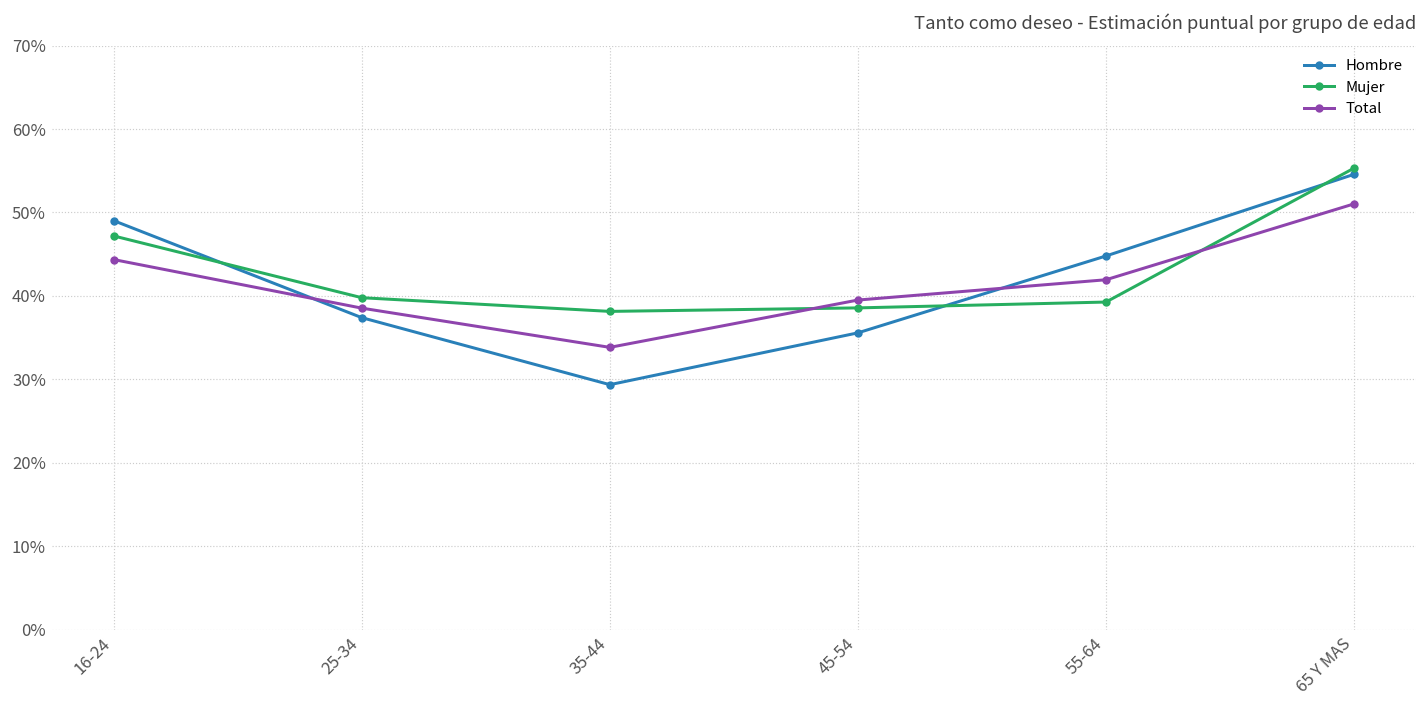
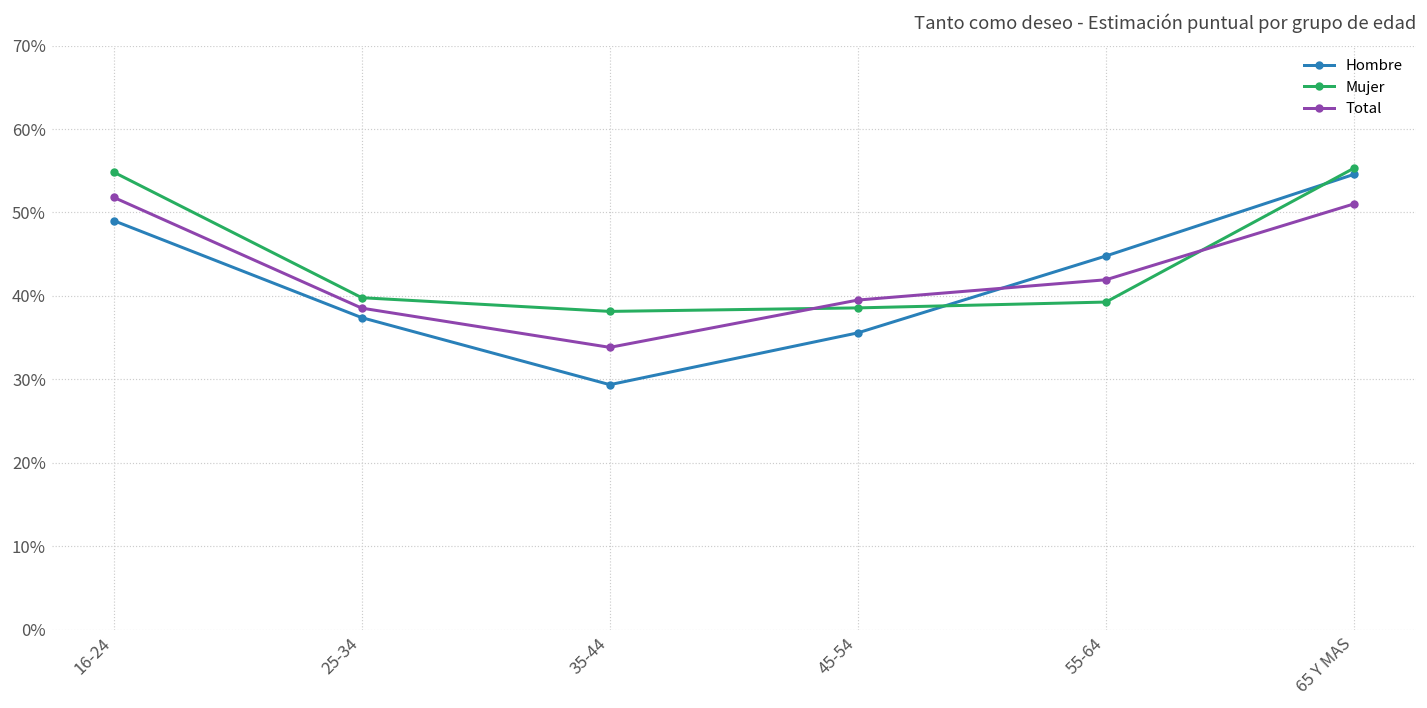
Mujer, 16-24: 47% -> 55%
Total, 16-24: 44% -> 52%
